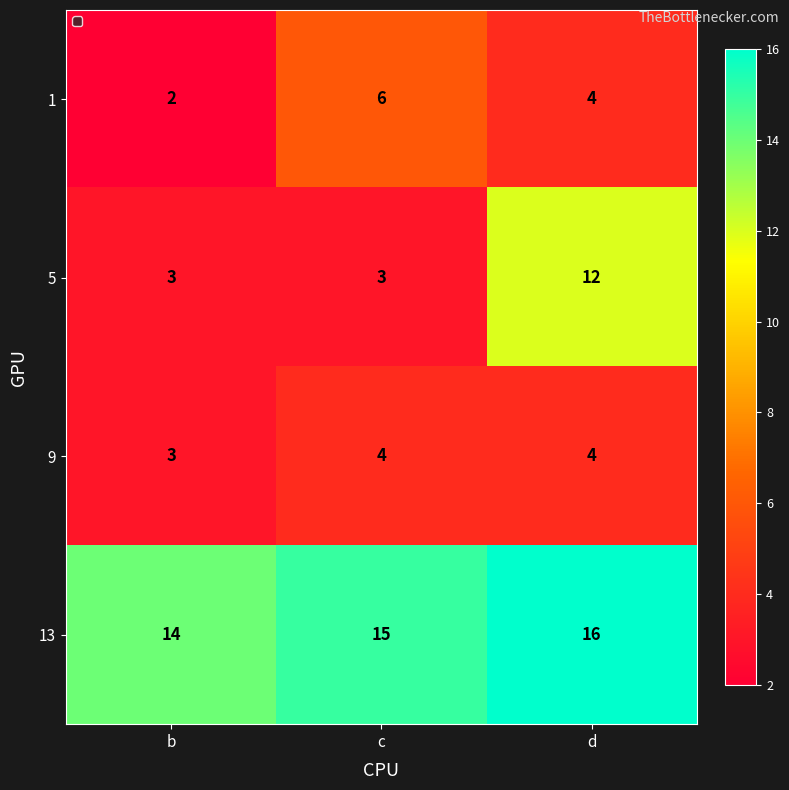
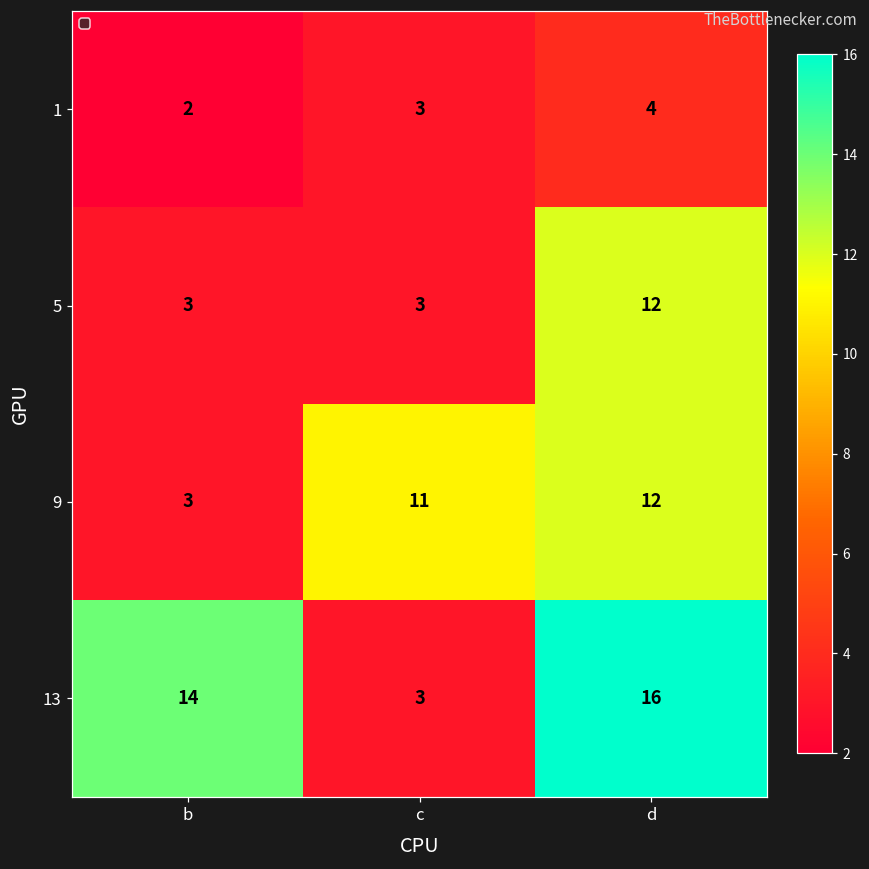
1, c: 6 -> 3
9, c: 4 -> 11
9, d: 4 -> 12
13, c: 15 -> 3
